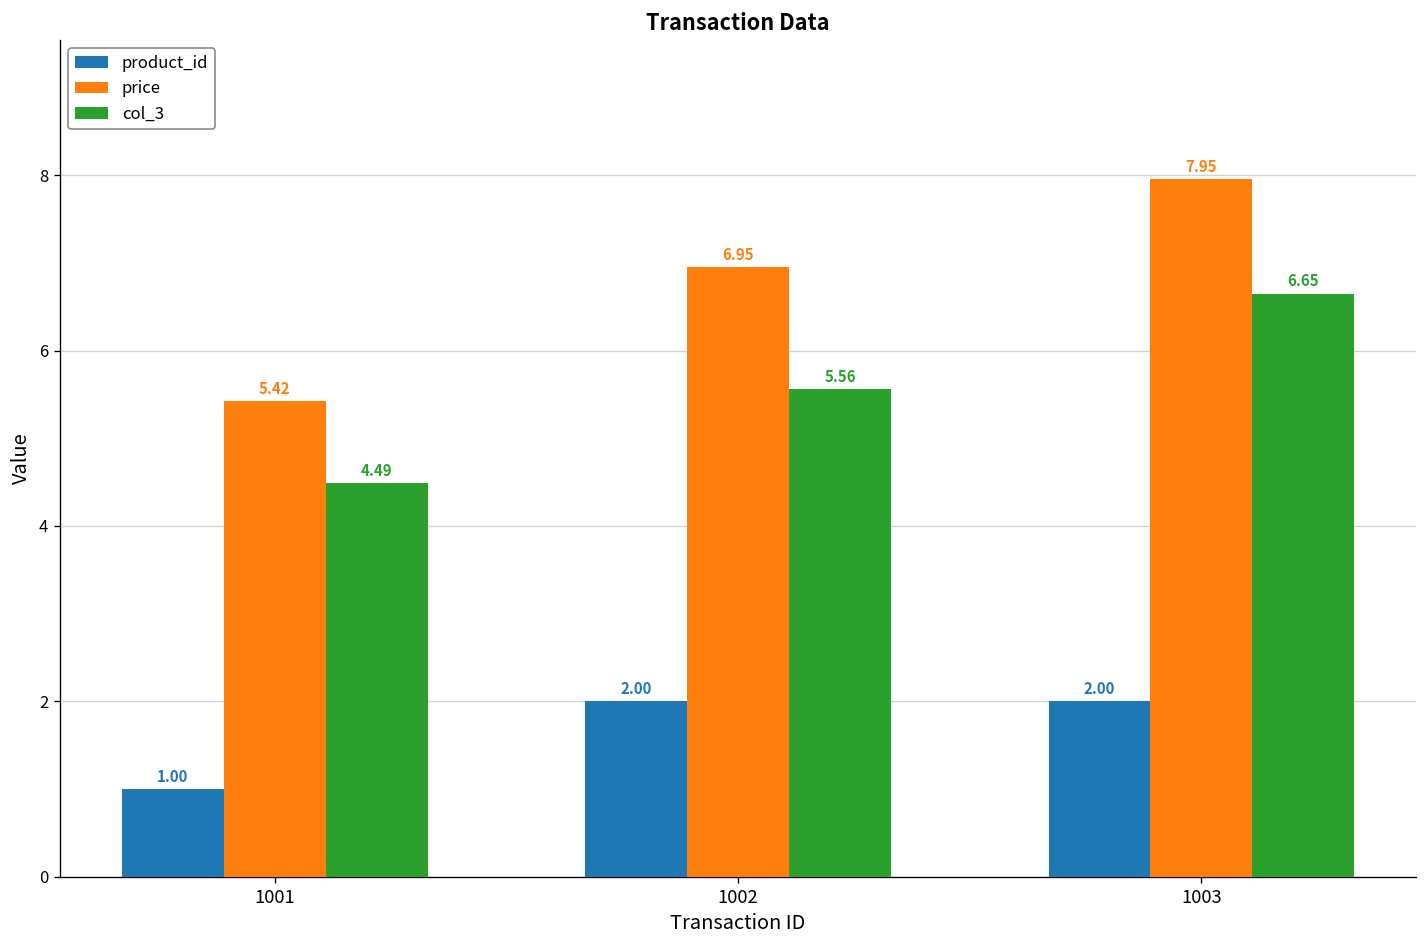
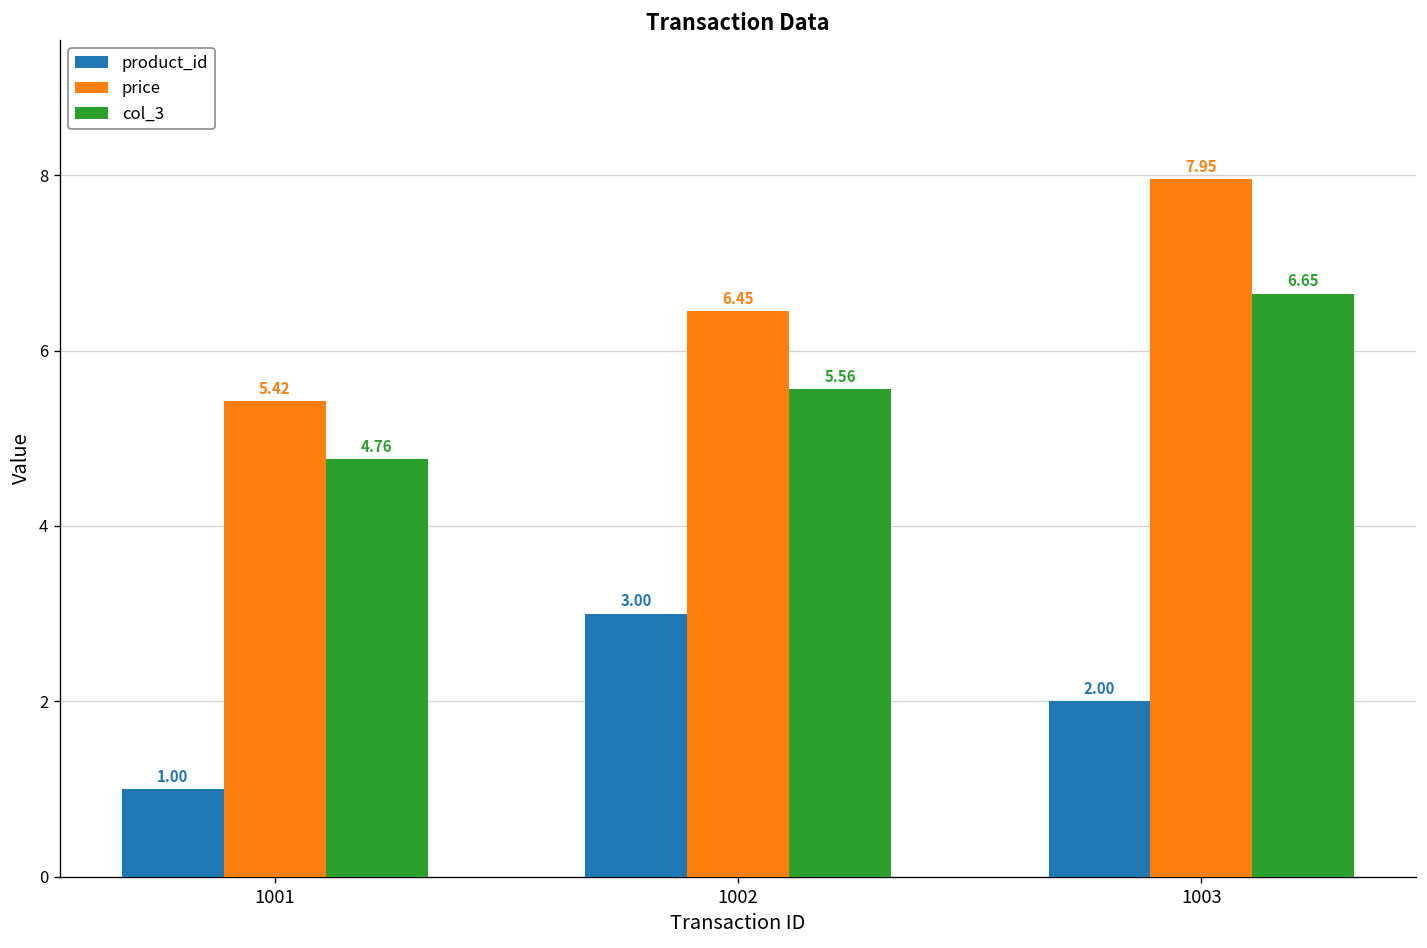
col_3, 1001: 4.49 -> 4.76
product_id, 1002: 2.00 -> 3.00
price, 1002: 6.95 -> 6.45
